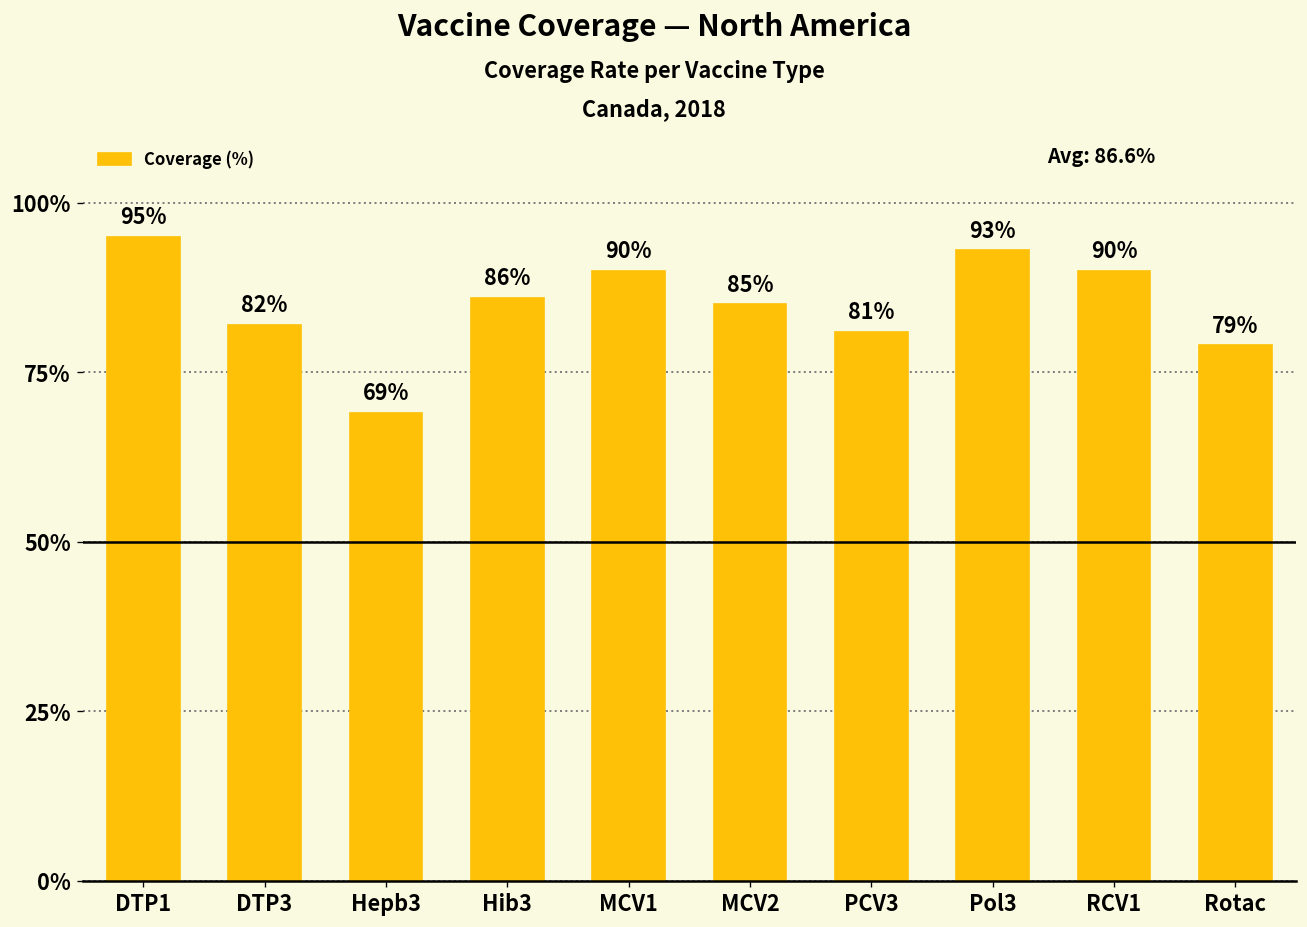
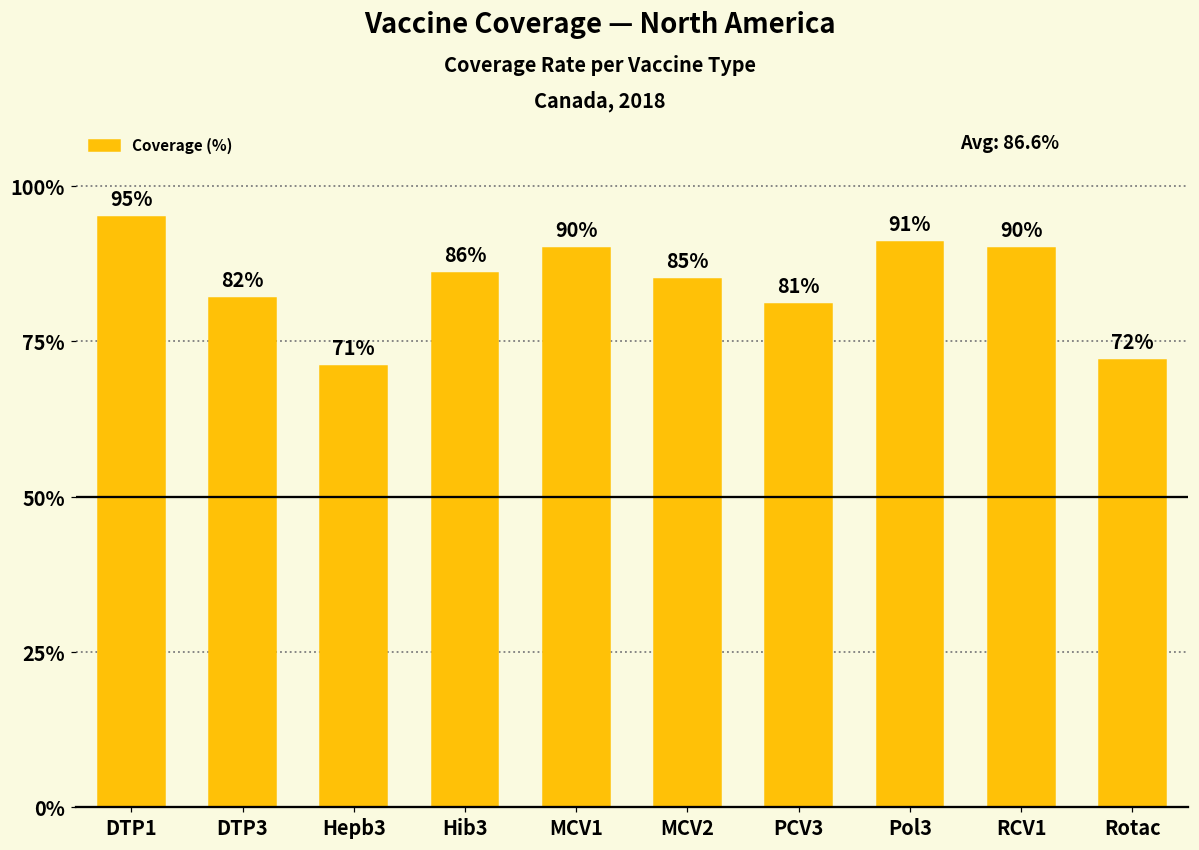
Hepb3: 69% -> 71%
Pol3: 93% -> 91%
Rotac: 79% -> 72%
